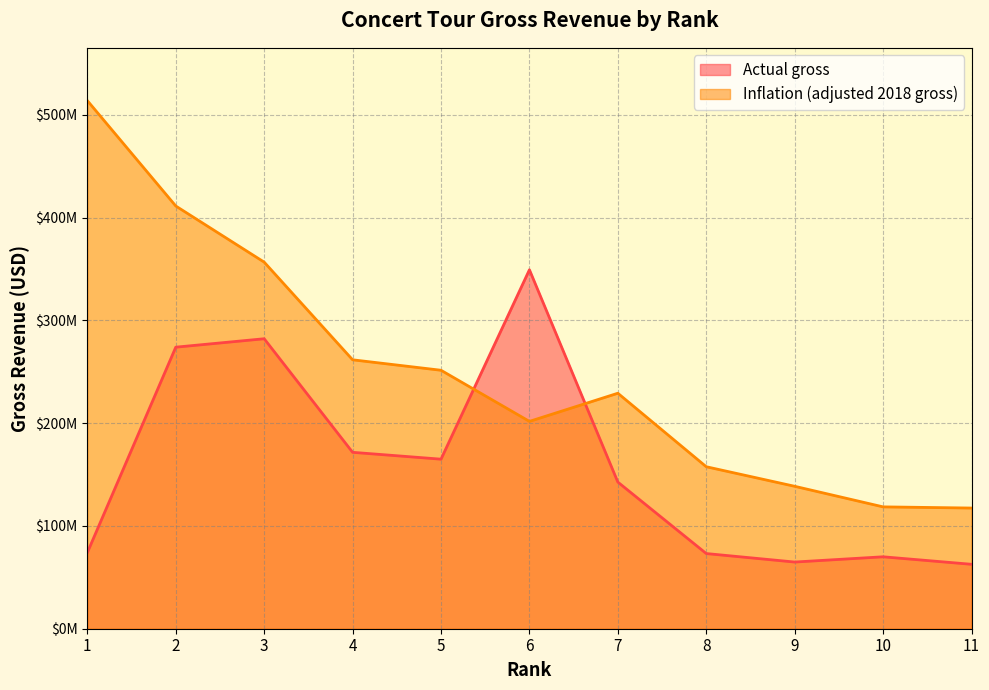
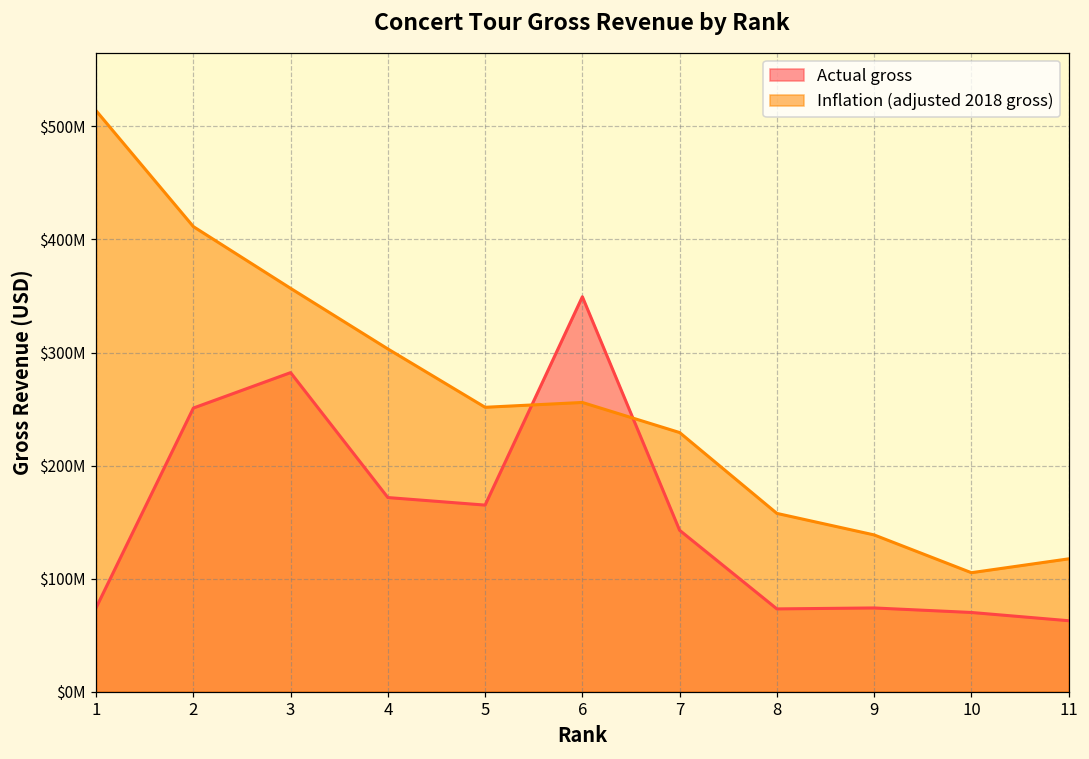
Actual gross, 2: $274000000 -> $251000000
Inflation (adjusted 2018 gross), 4: $262000000 -> $303000000
Inflation (adjusted 2018 gross), 6: $202000000 -> $256000000
Actual gross, 9: $65000000 -> $74000000
Inflation (adjusted 2018 gross), 10: $119000000 -> $105000000
